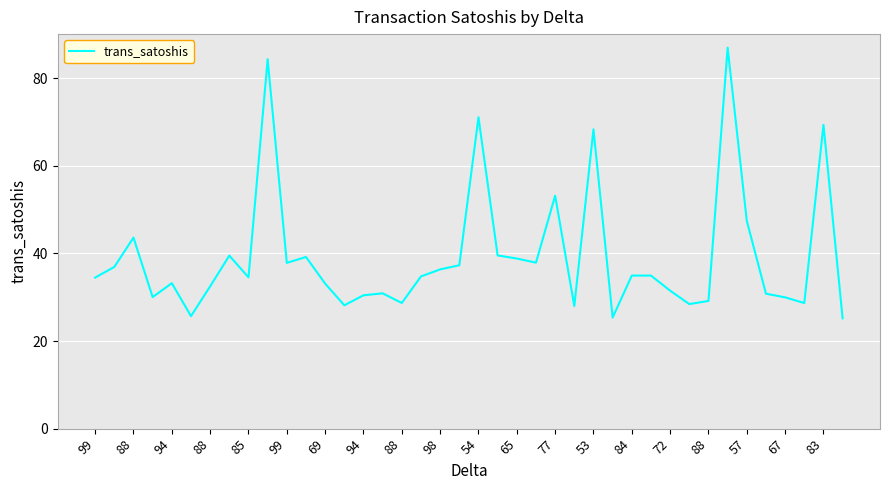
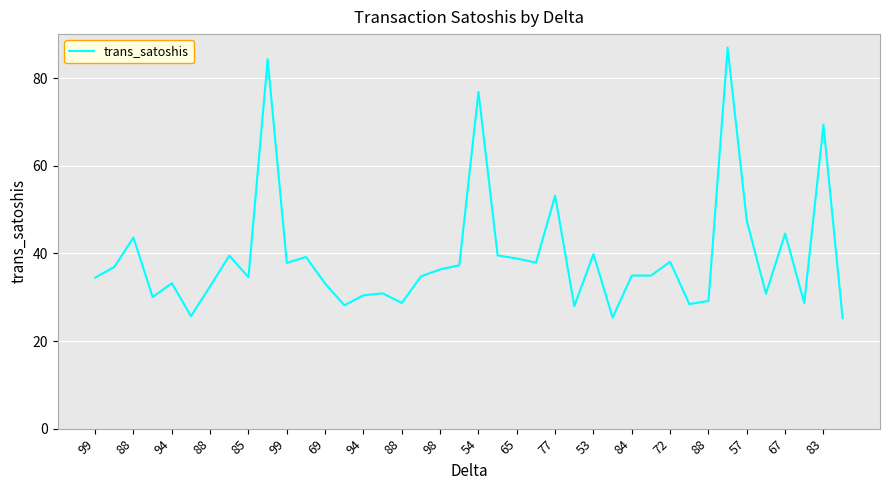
54: 71 -> 77
53: 68 -> 40
72: 32 -> 38
67: 30 -> 45
